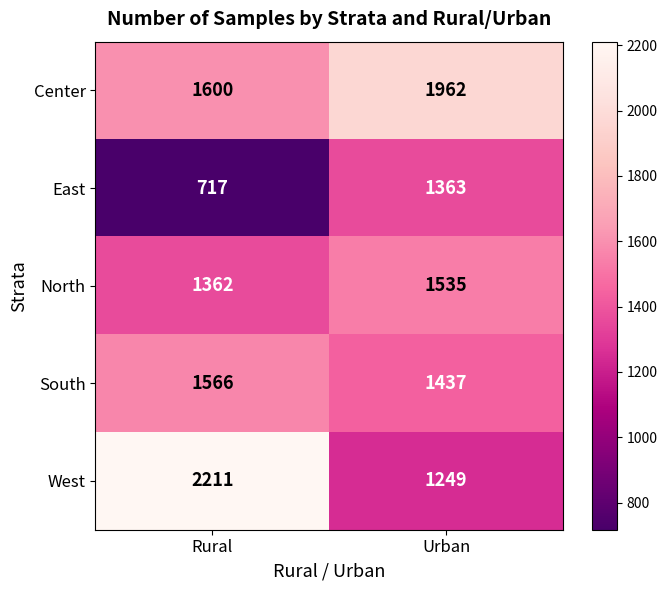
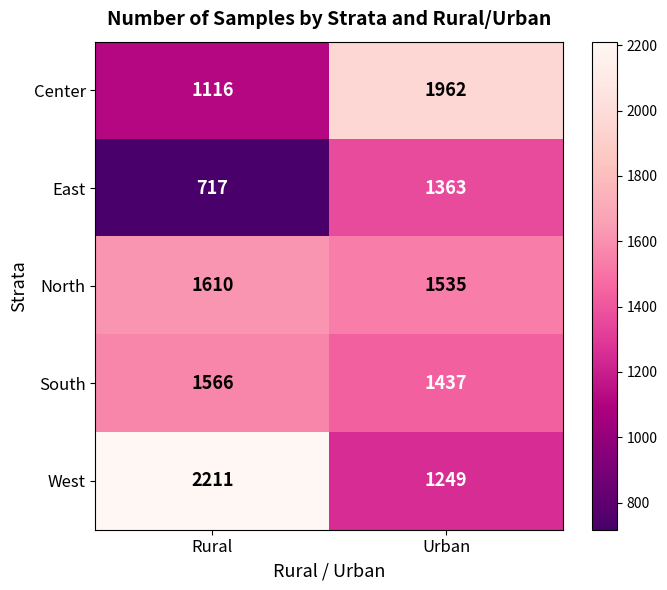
Center, Rural: 1600 -> 1116
North, Rural: 1362 -> 1610
